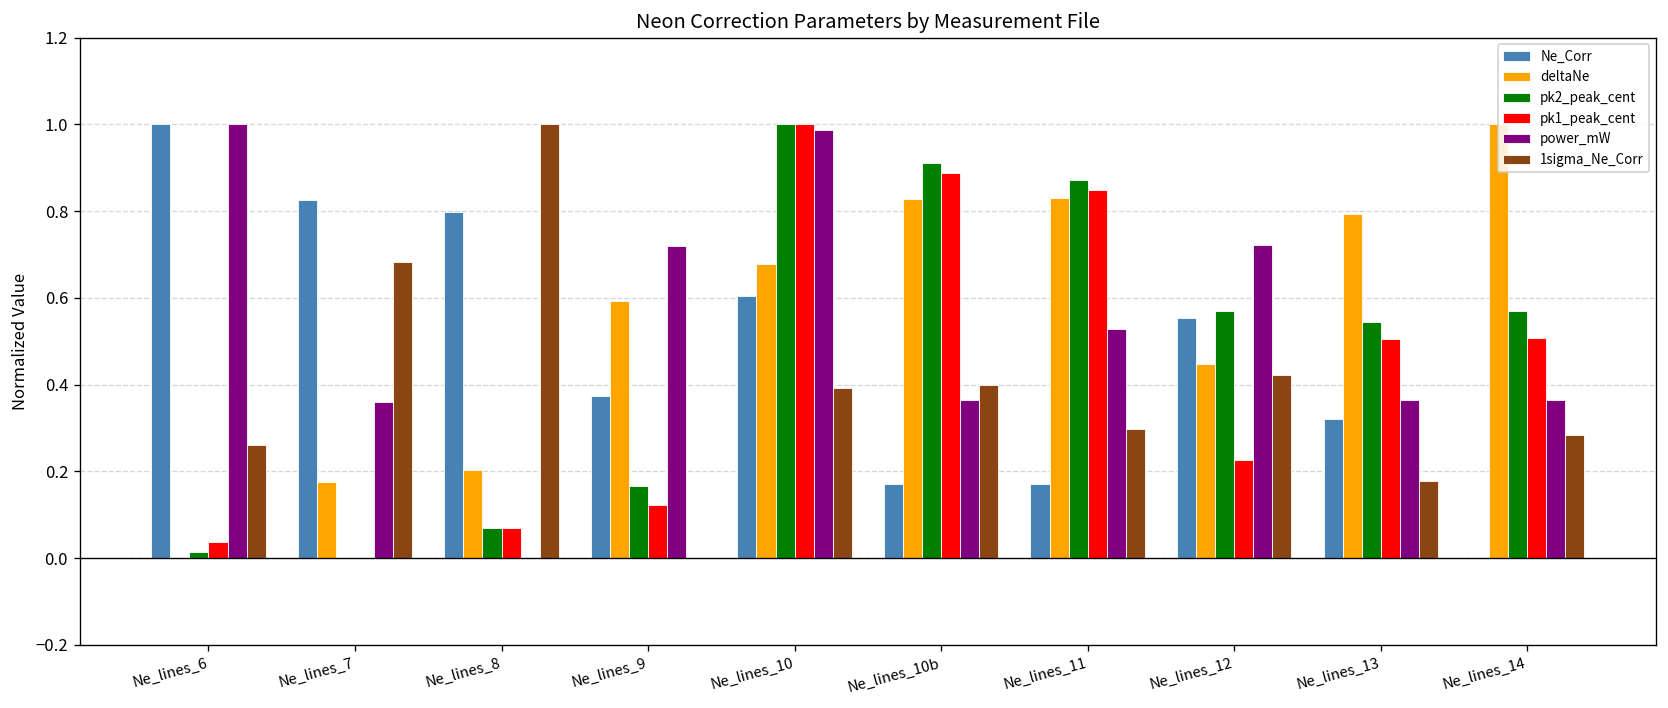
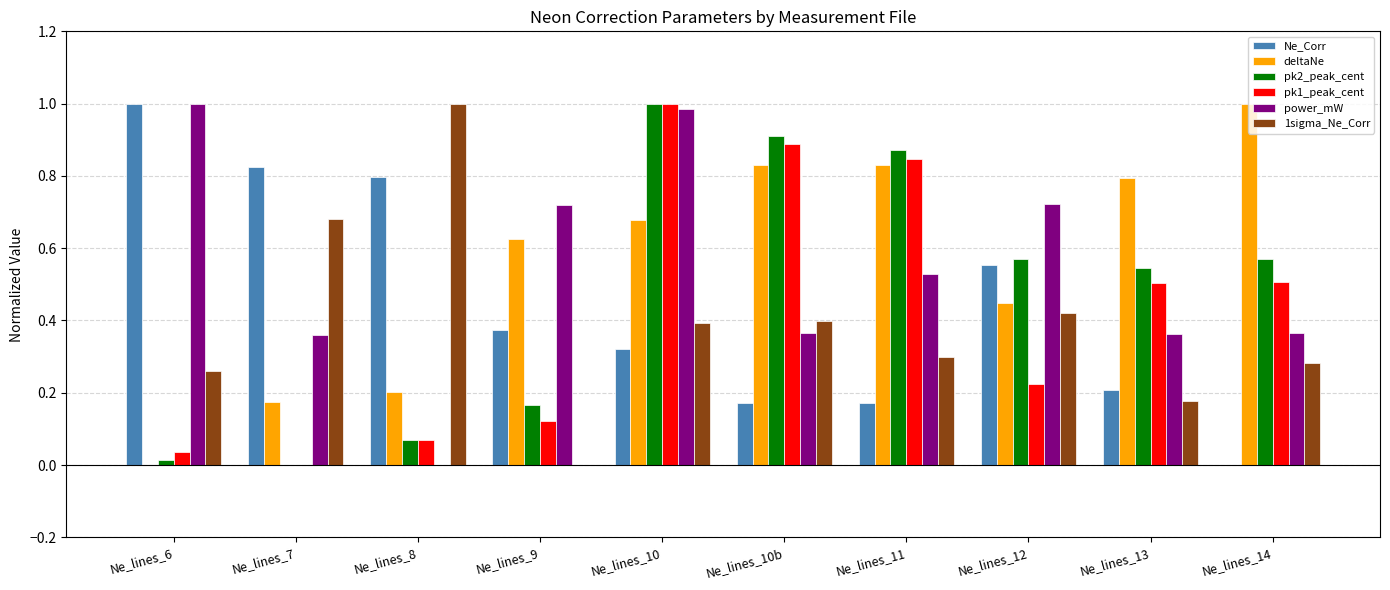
deltaNe, Ne_lines_9: 0.59 -> 0.63
Ne_Corr, Ne_lines_10: 0.60 -> 0.32
Ne_Corr, Ne_lines_13: 0.32 -> 0.21
